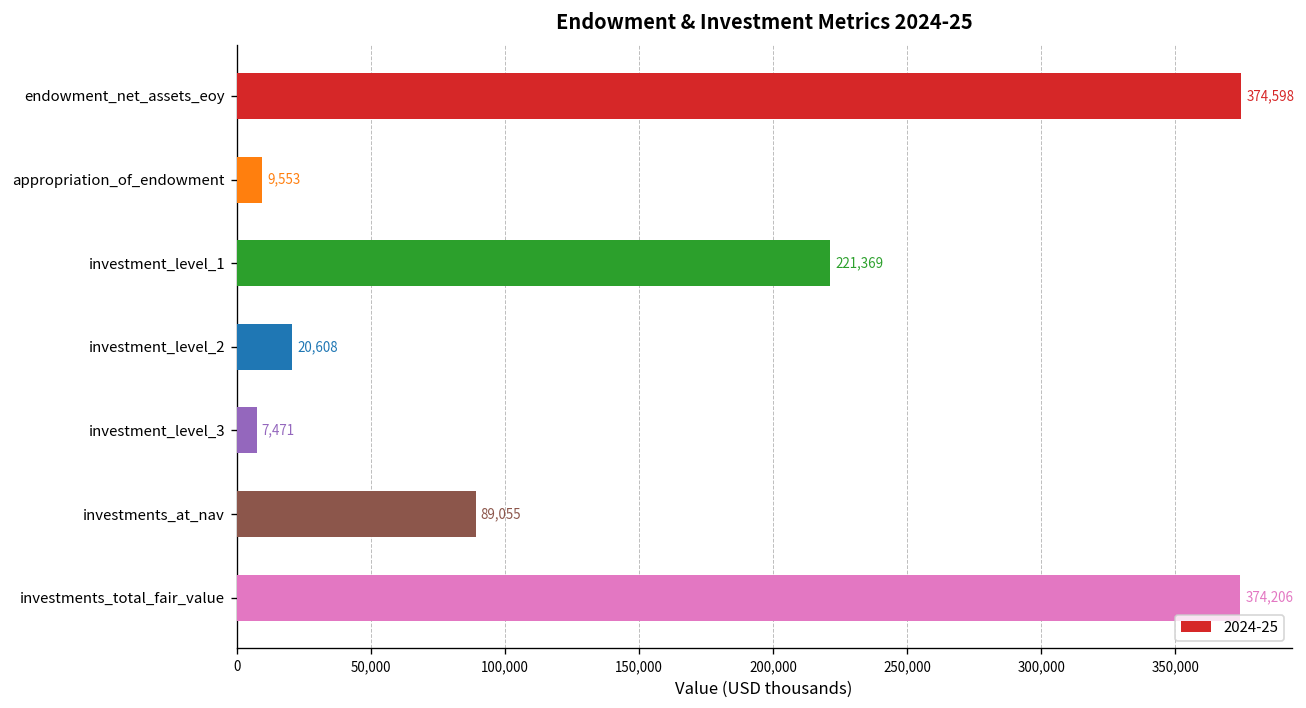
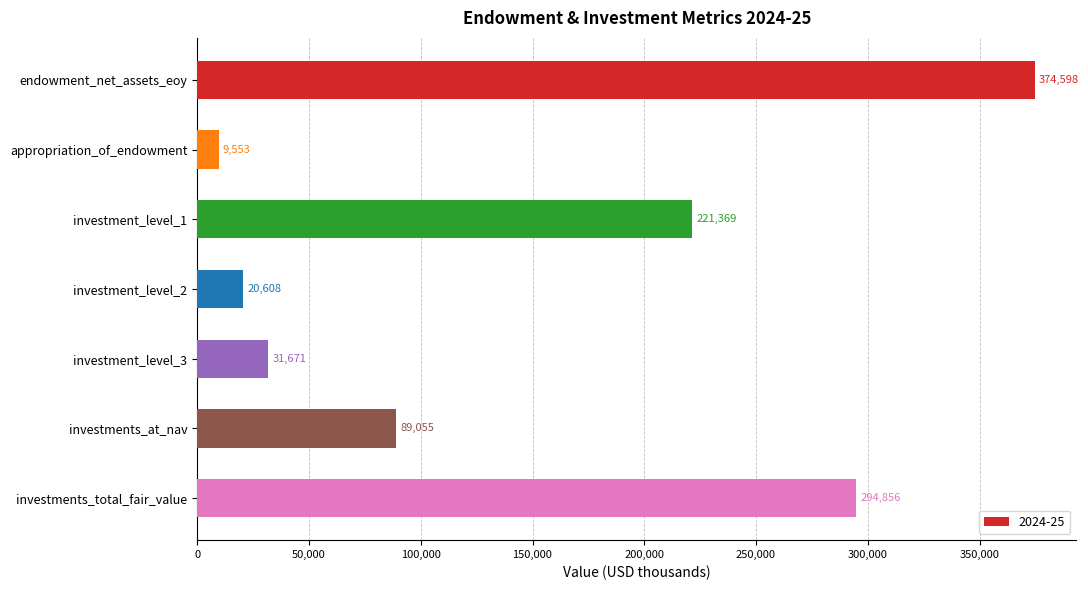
investment_level_3: 7,471 -> 31,671
investments_total_fair_value: 374,206 -> 294,856
